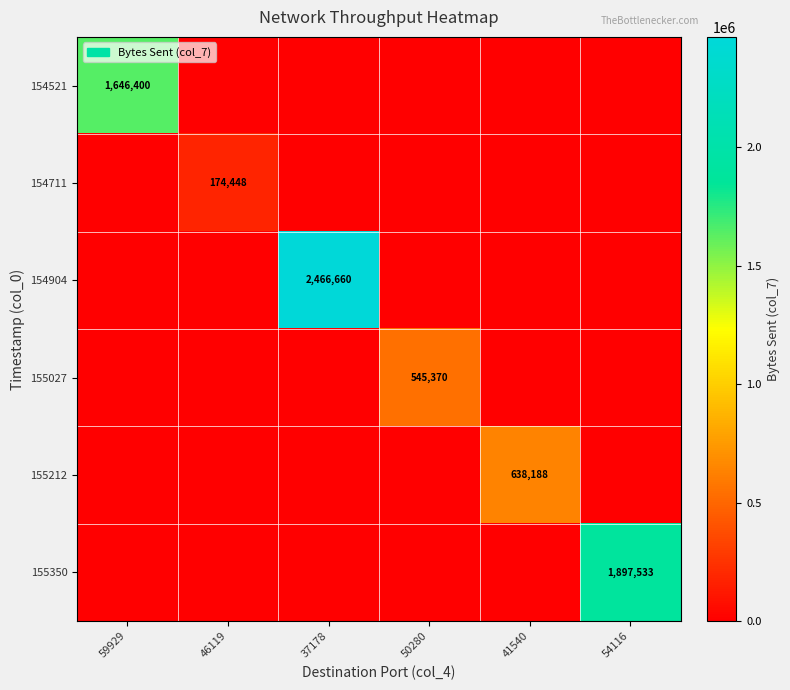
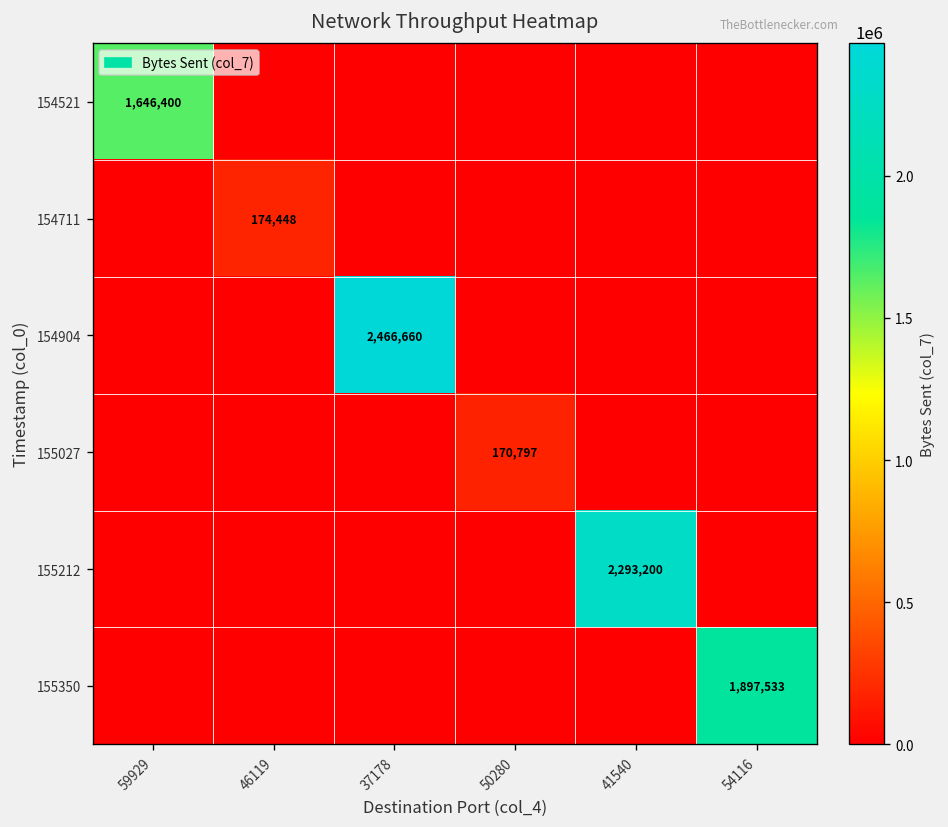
155027, 50280: 545,370 -> 170,797
155212, 41540: 638,188 -> 2,293,200
